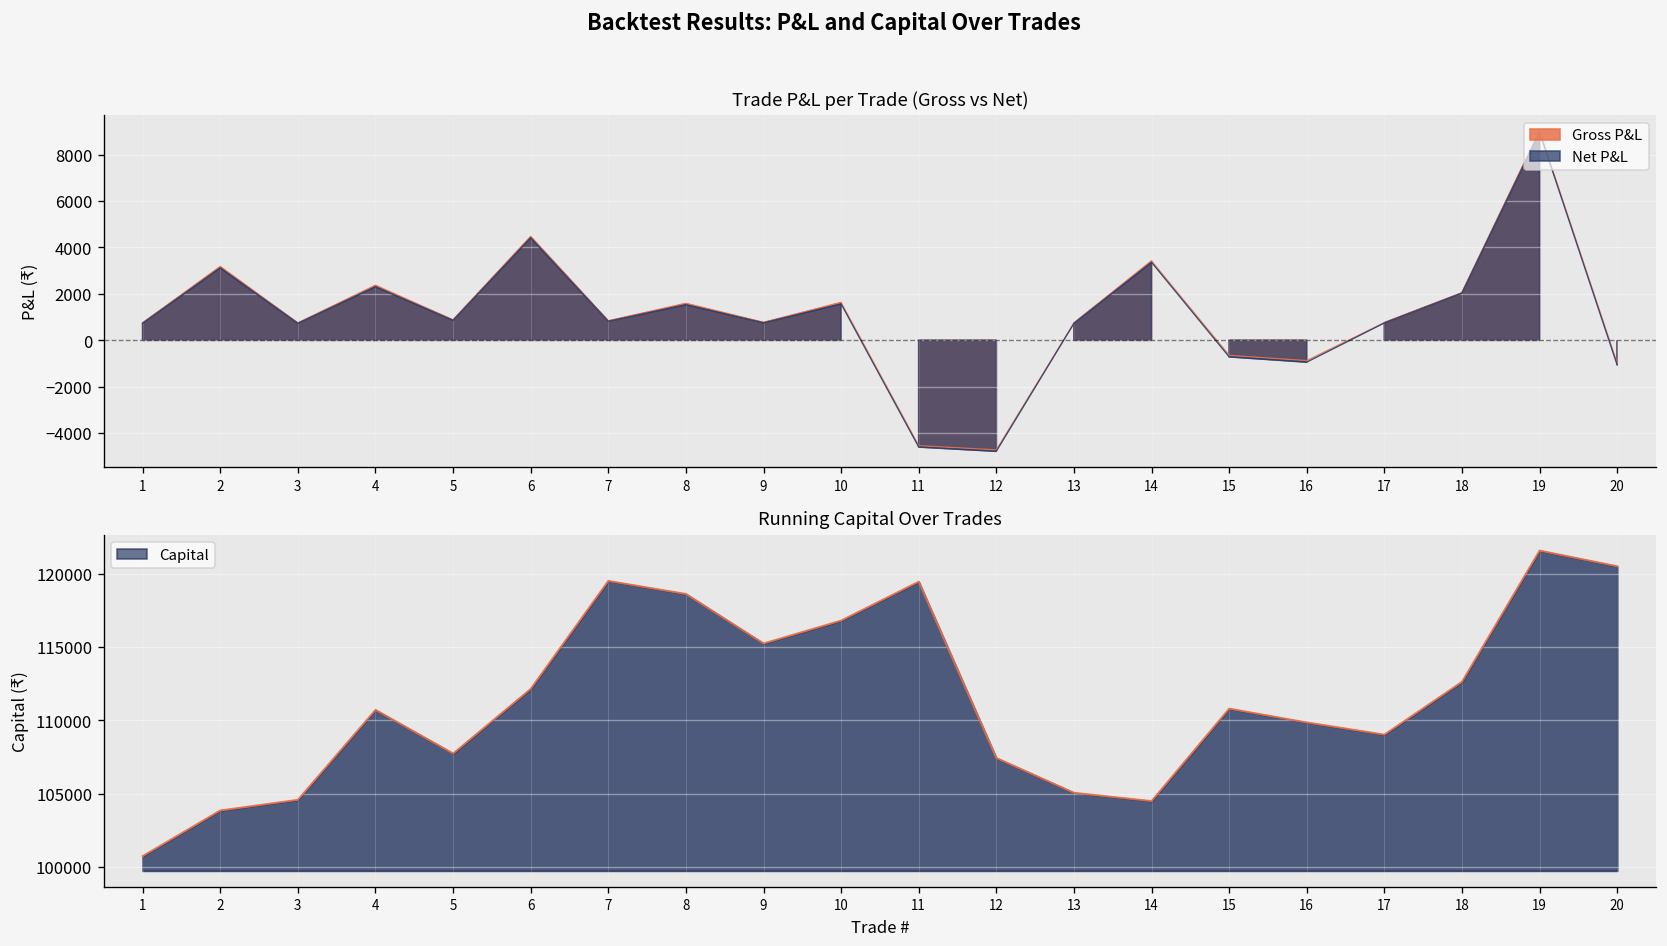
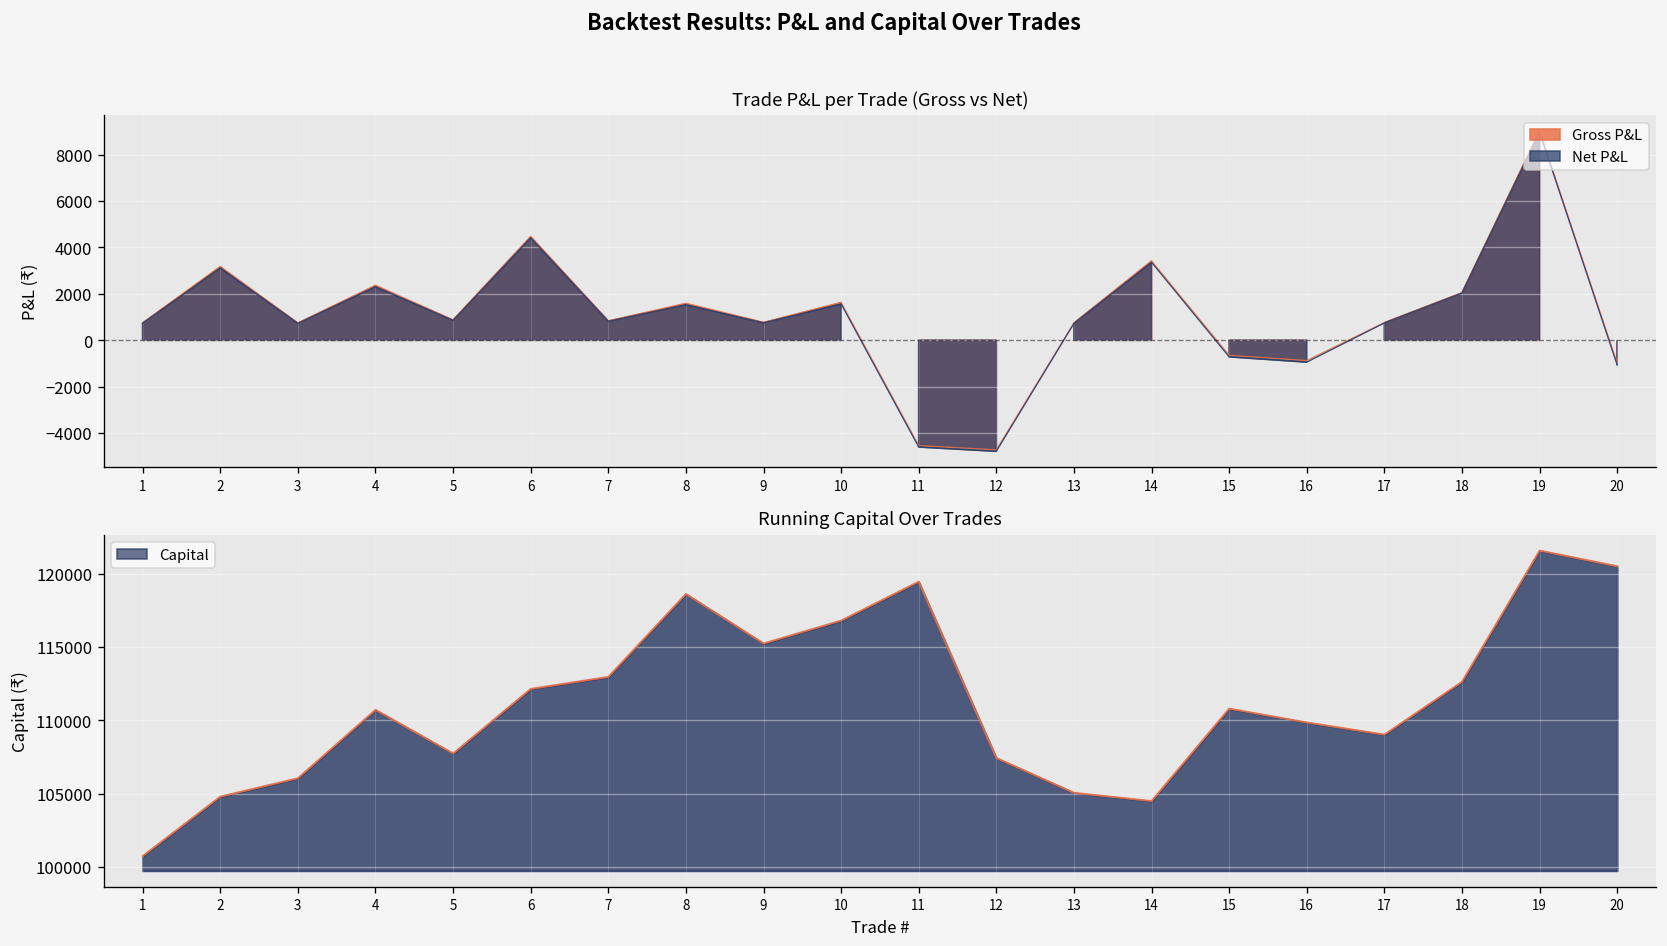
Running Capital Over Trades, 2: 103800 -> 104800
Running Capital Over Trades, 3: 104600 -> 106100
Running Capital Over Trades, 7: 119500 -> 113000
